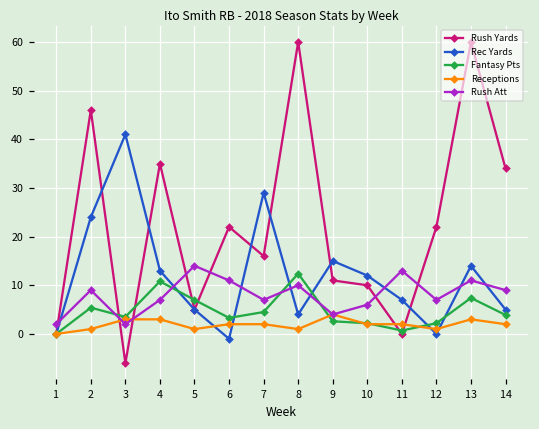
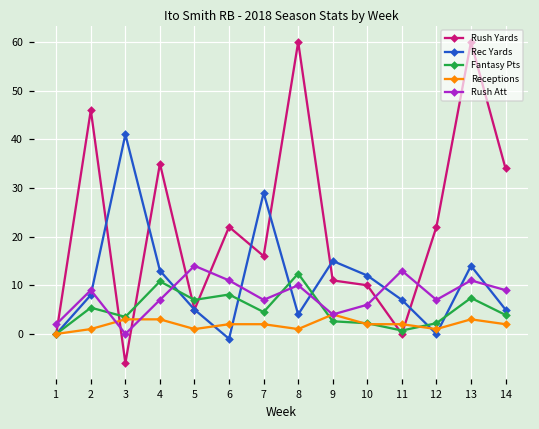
Rec Yards, 2: 24 -> 8
Rush Att, 3: 2 -> 0
Fantasy Pts, 6: 3 -> 8
